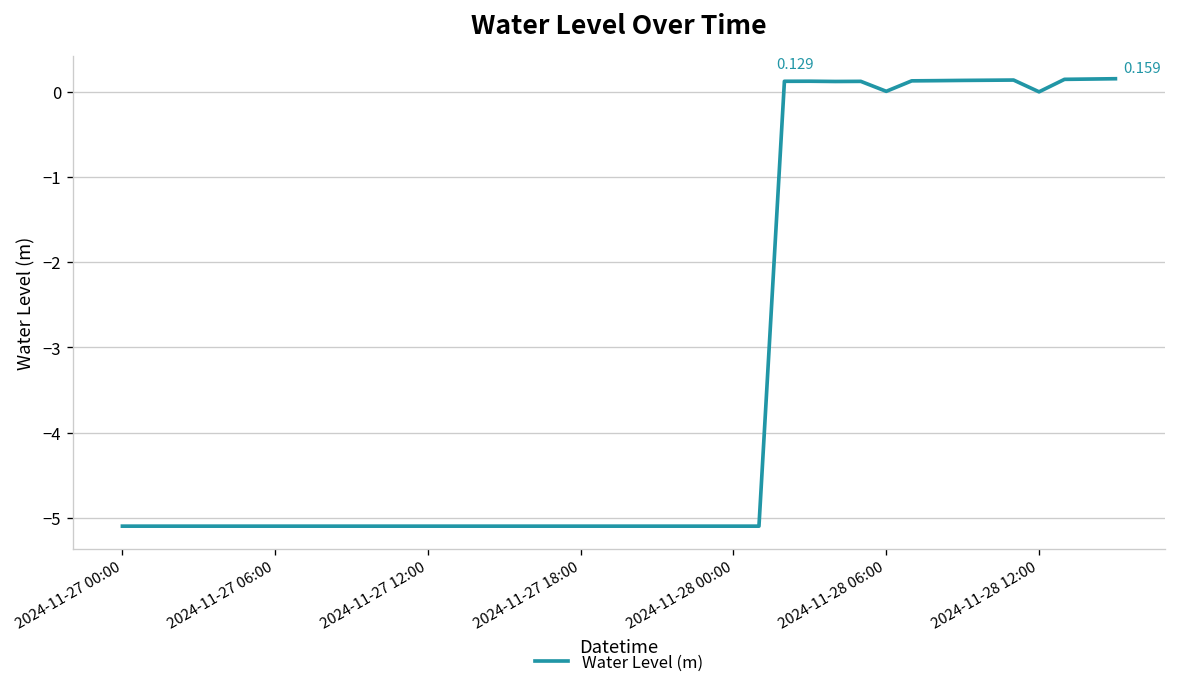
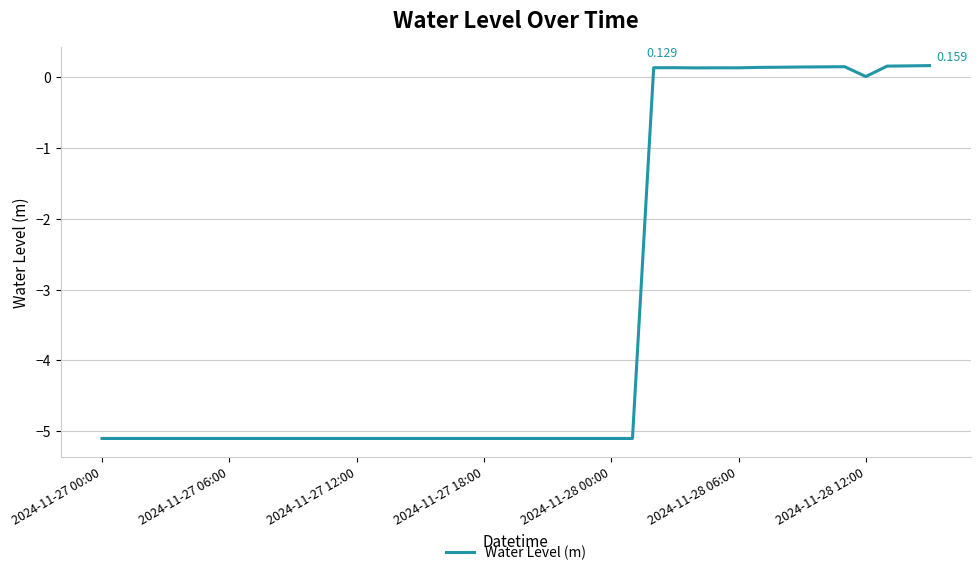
2024-11-28 06:00: 0.0 -> 0.1
